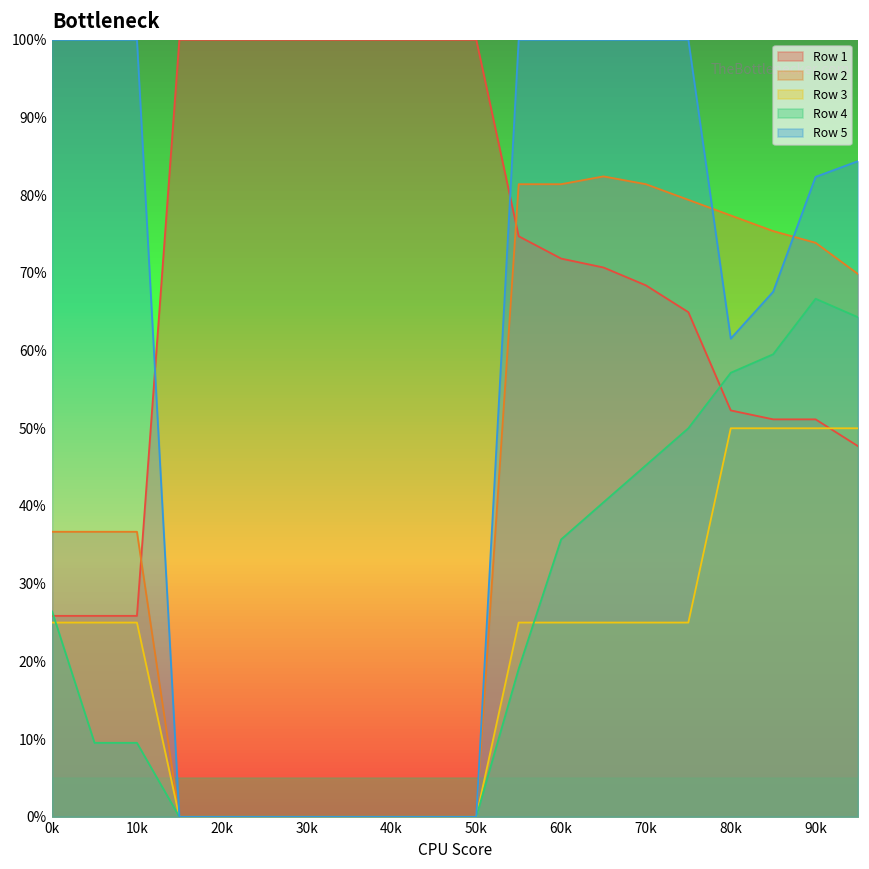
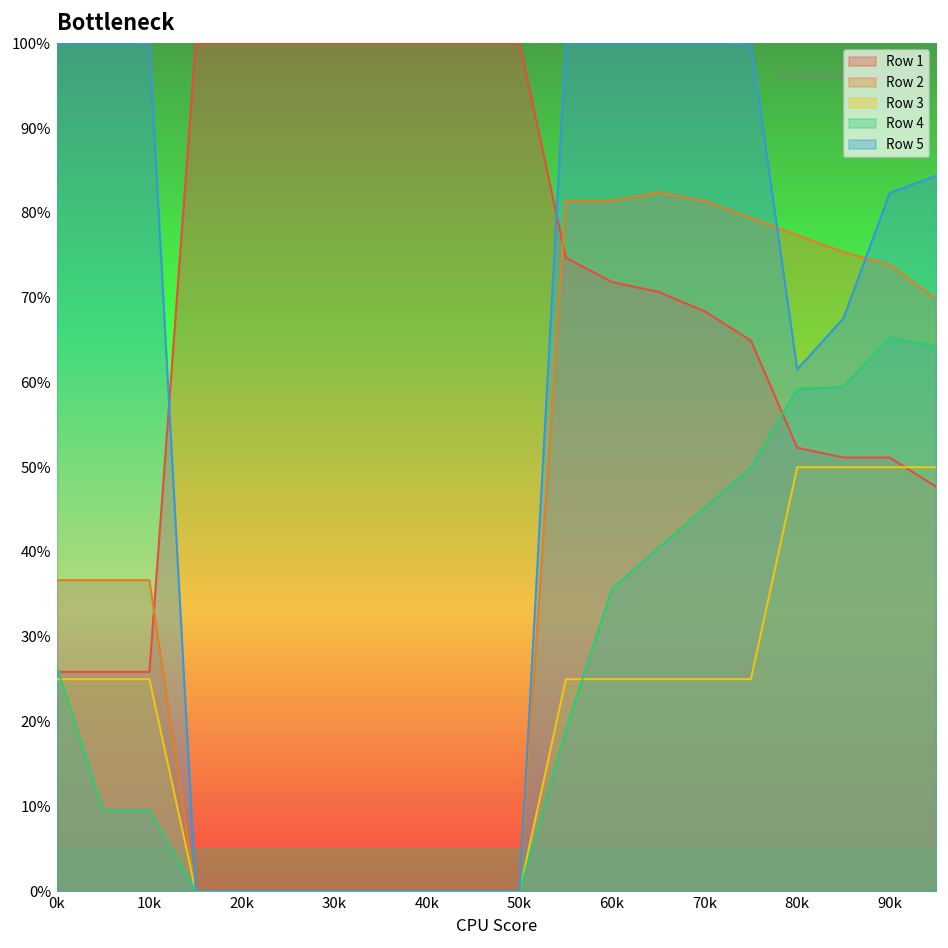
Row 4, 80k: 57% -> 59%
Row 4, 90k: 67% -> 65%
